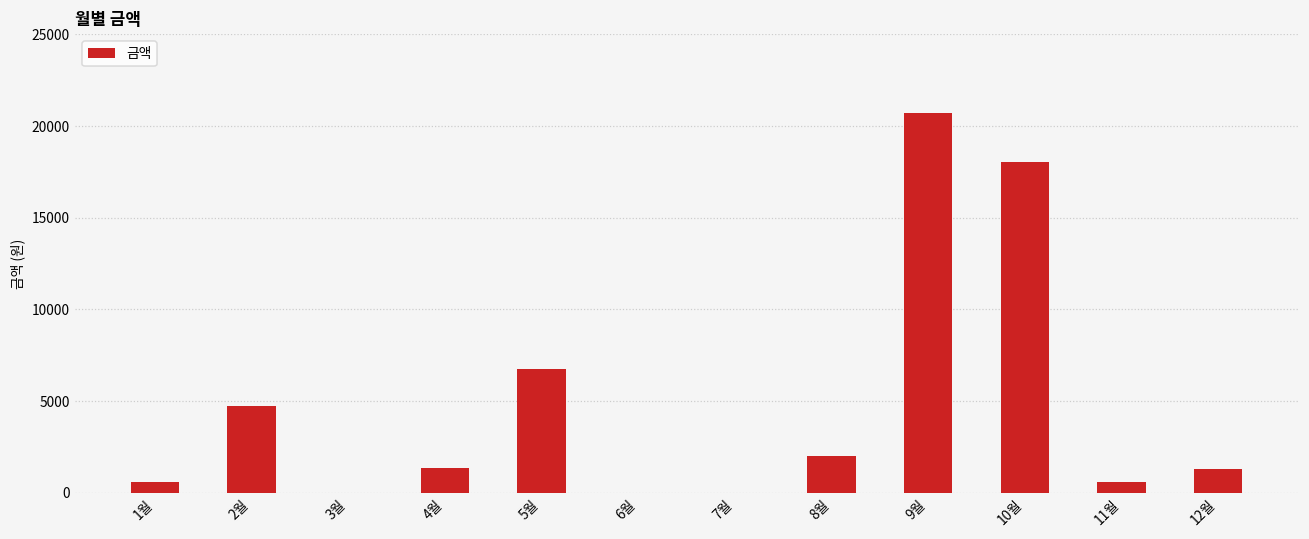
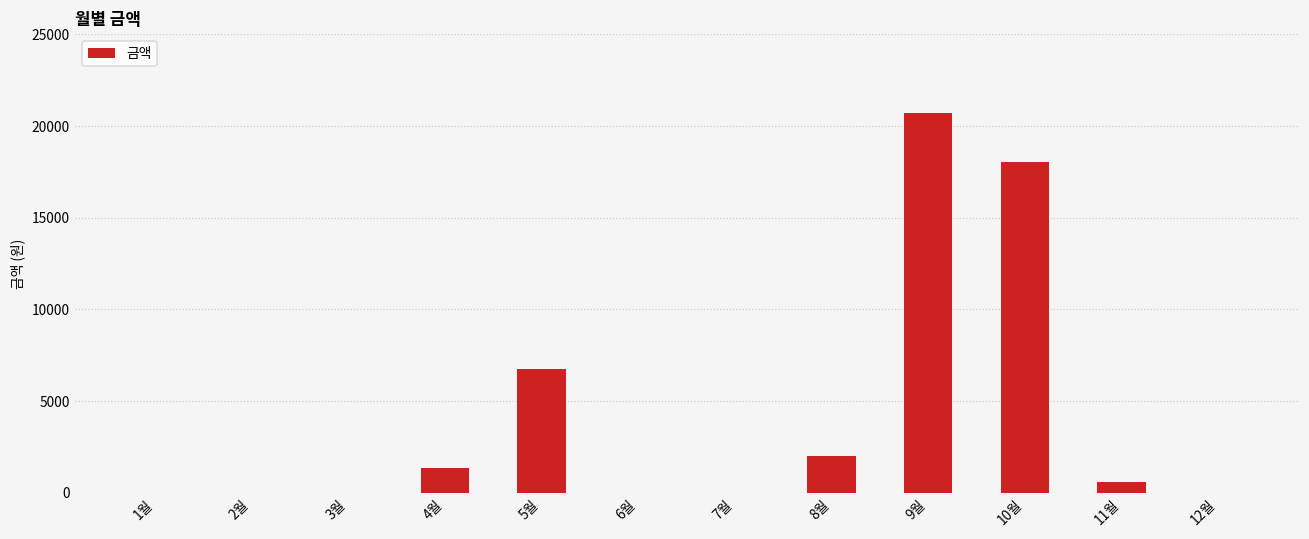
1월: 600 -> 0
2월: 4800 -> 0
12월: 1300 -> 0
